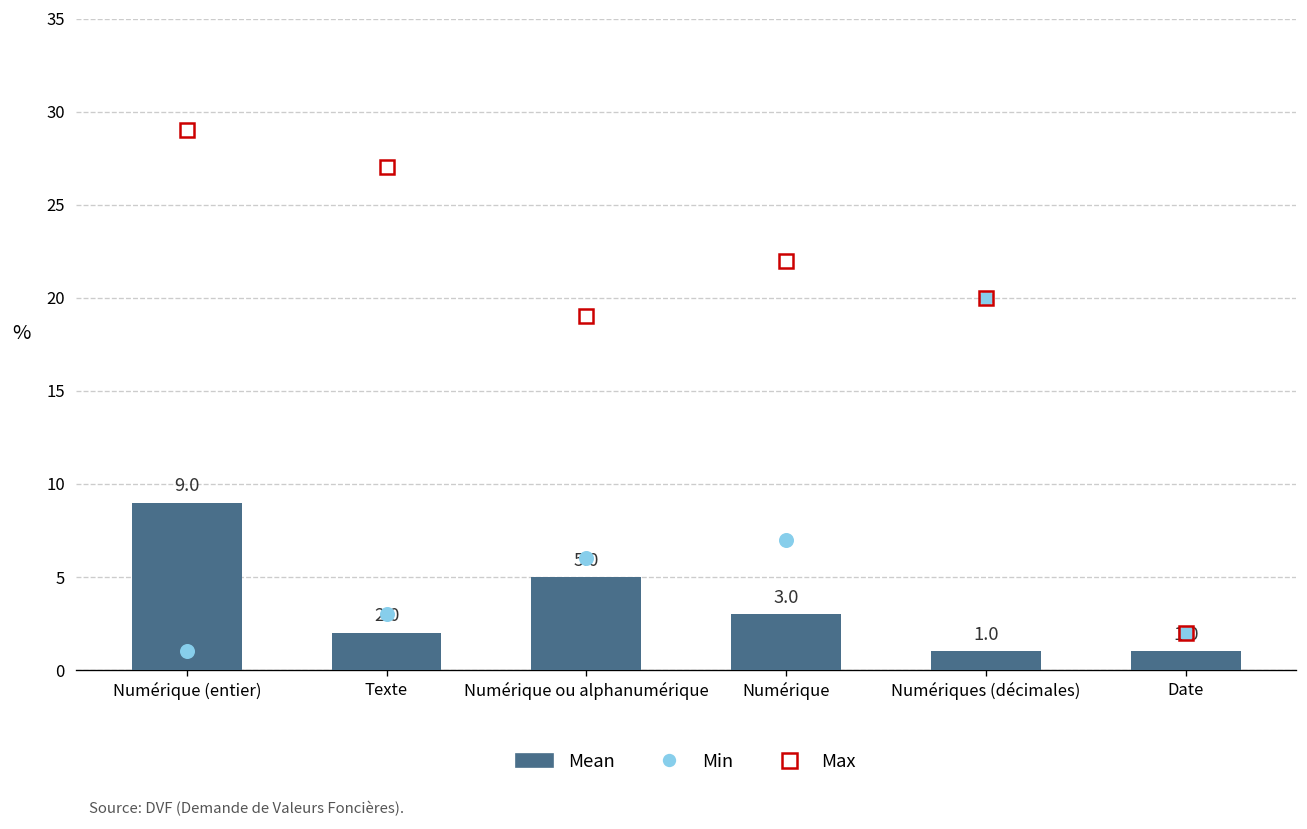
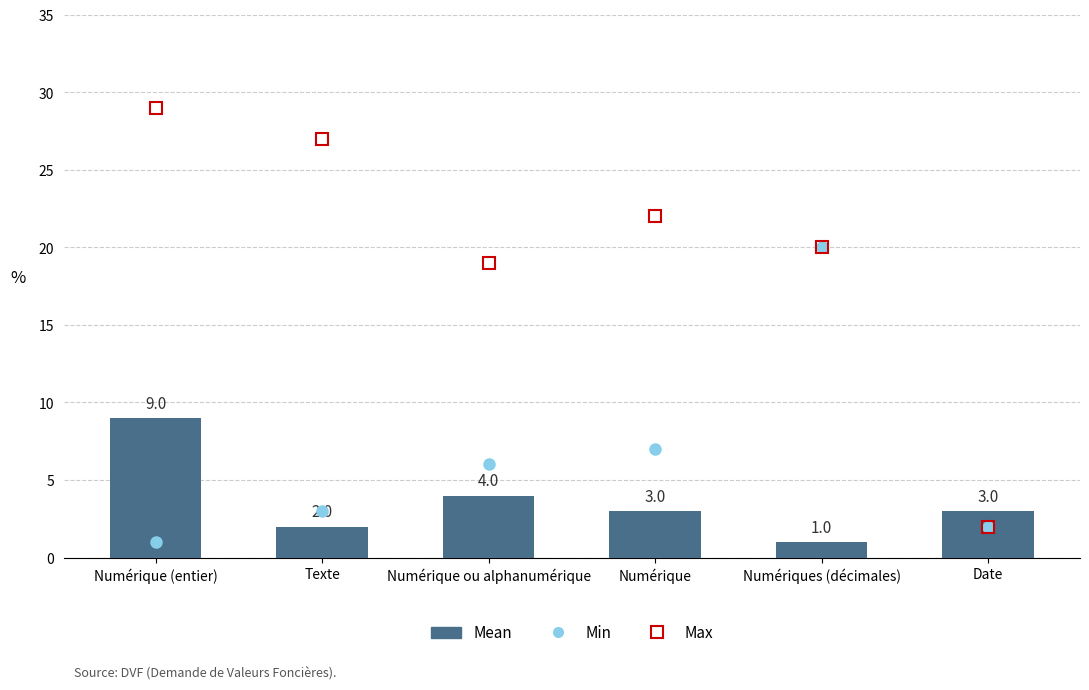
Mean, Numérique ou alphanumérique: 5.0 -> 4.0
Mean, Date: 1.0 -> 3.0
